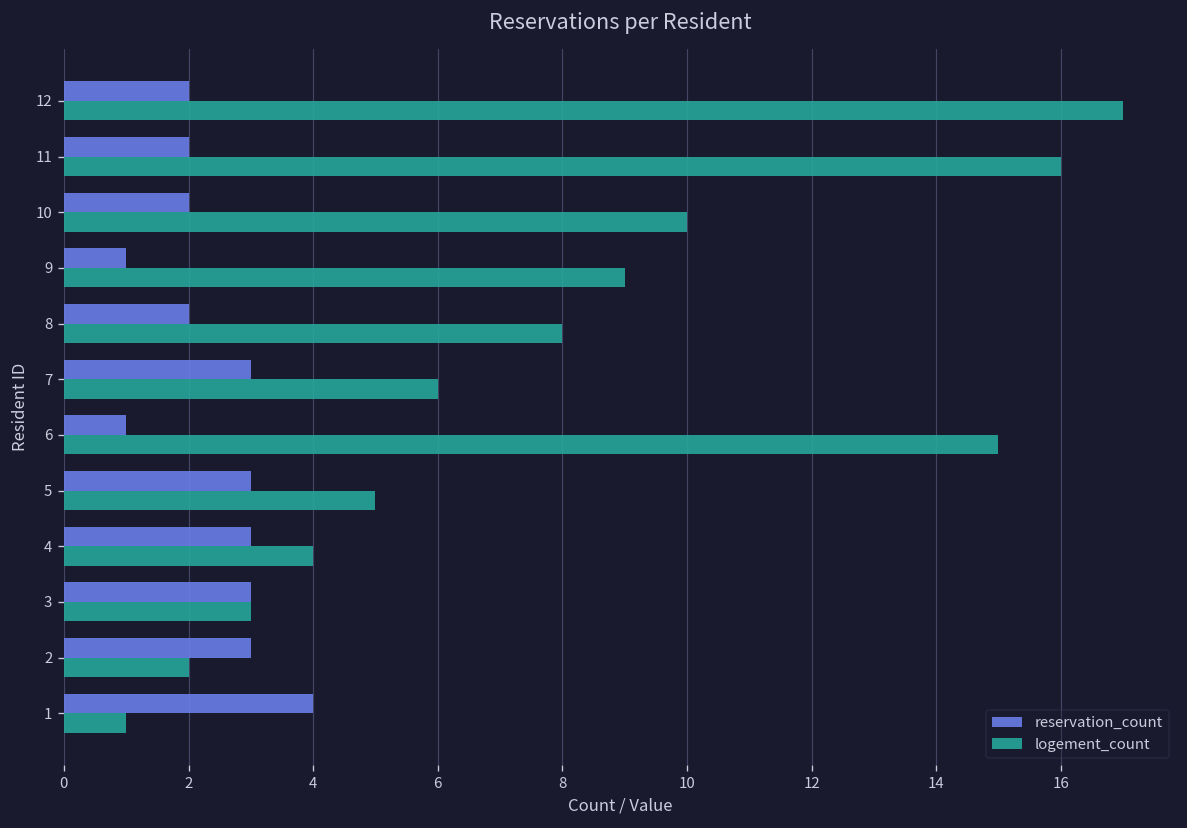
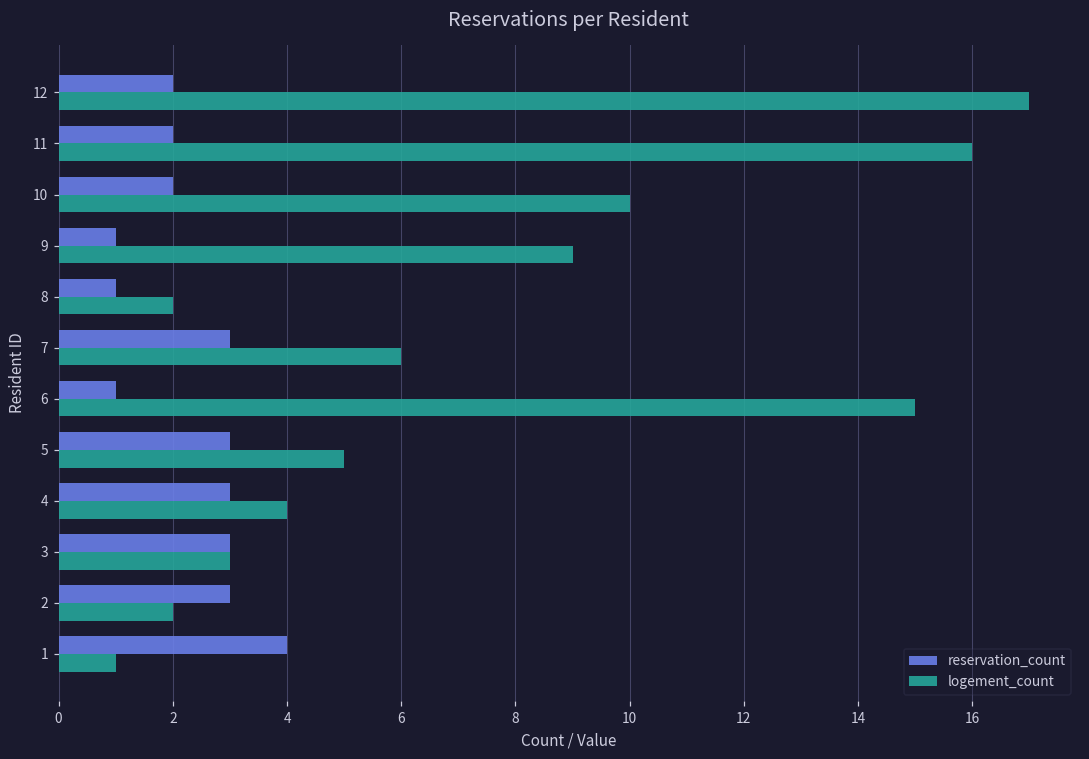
reservation_count, 8: 2 -> 1
logement_count, 8: 8 -> 2
